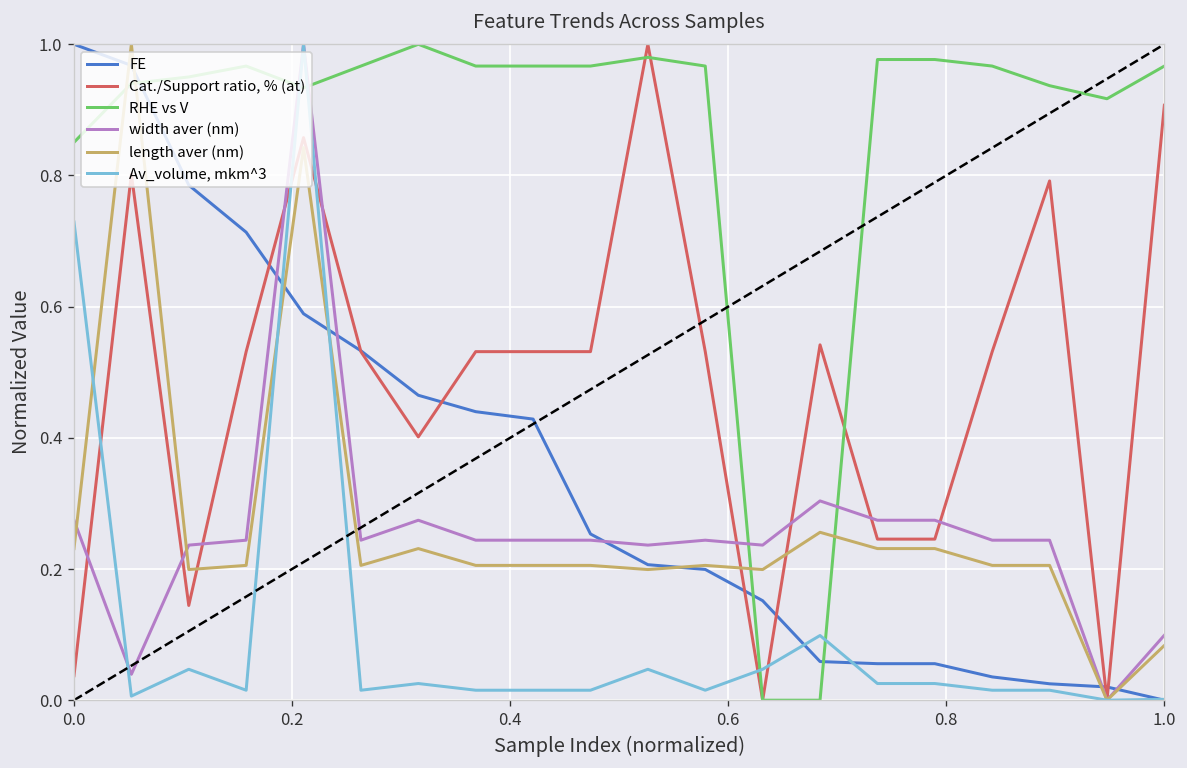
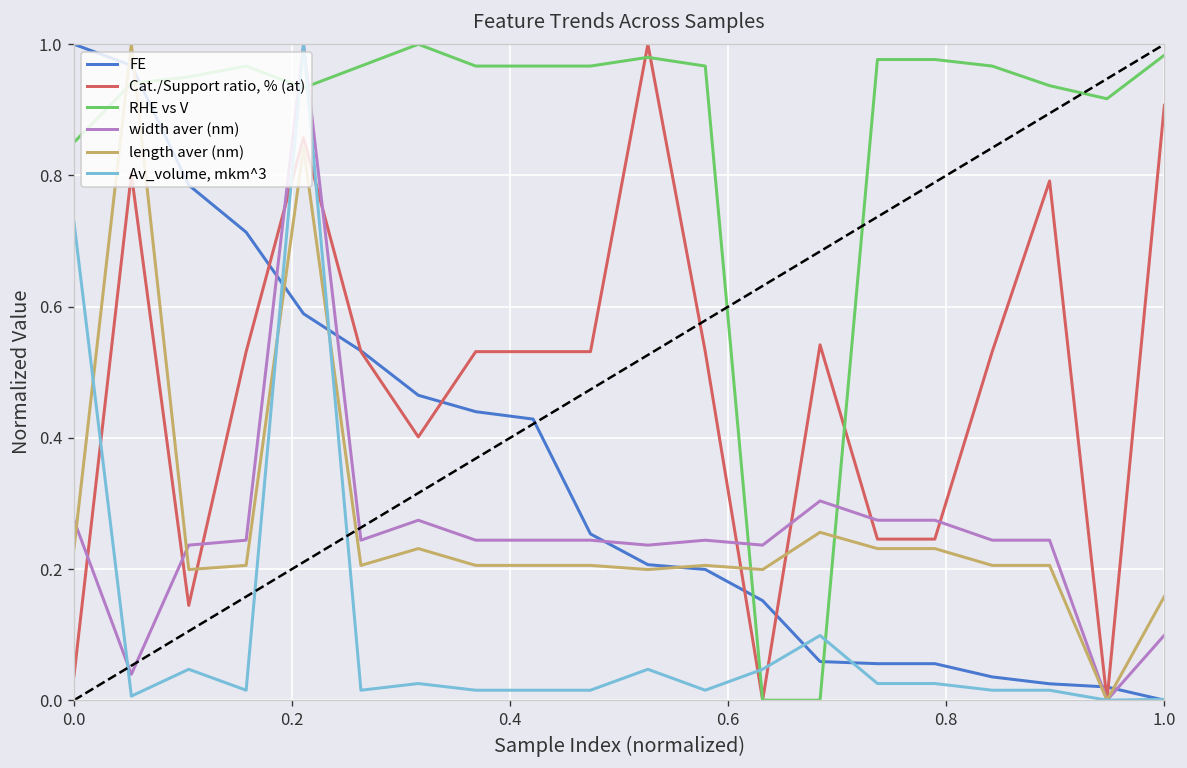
RHE vs V, 1.0: 0.97 -> 0.98
length aver (nm), 1.0: 0.08 -> 0.16
